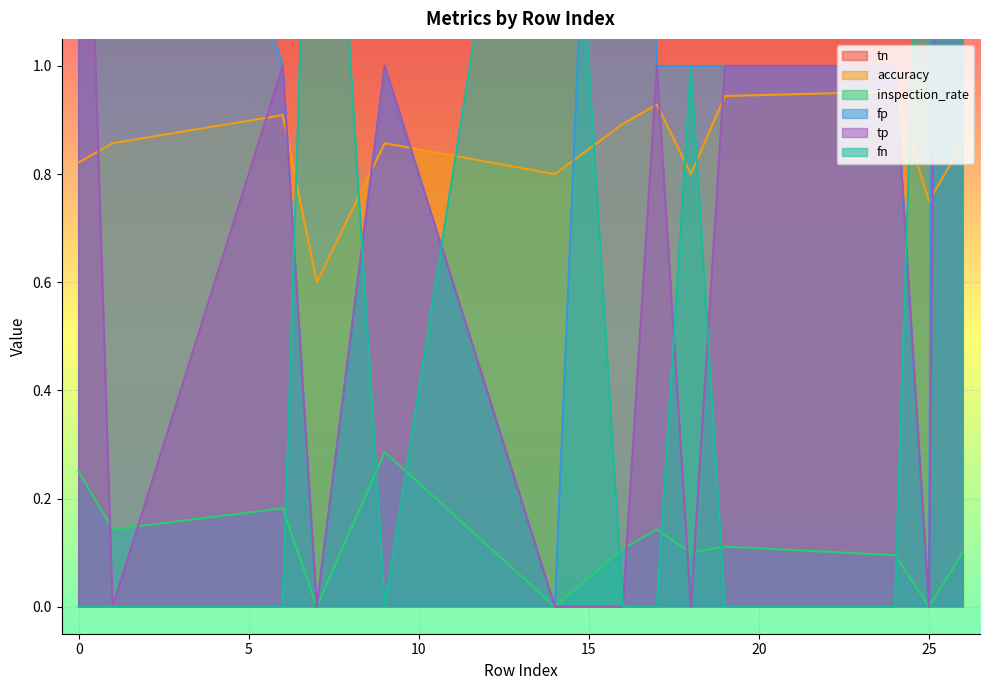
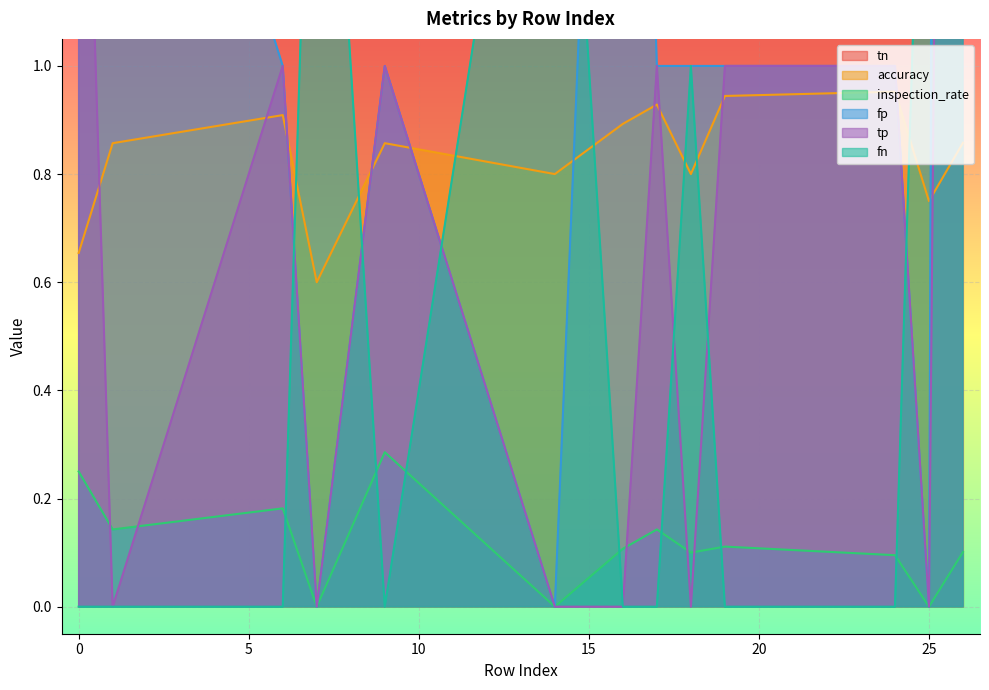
accuracy, 0: 0.82 -> 0.65
